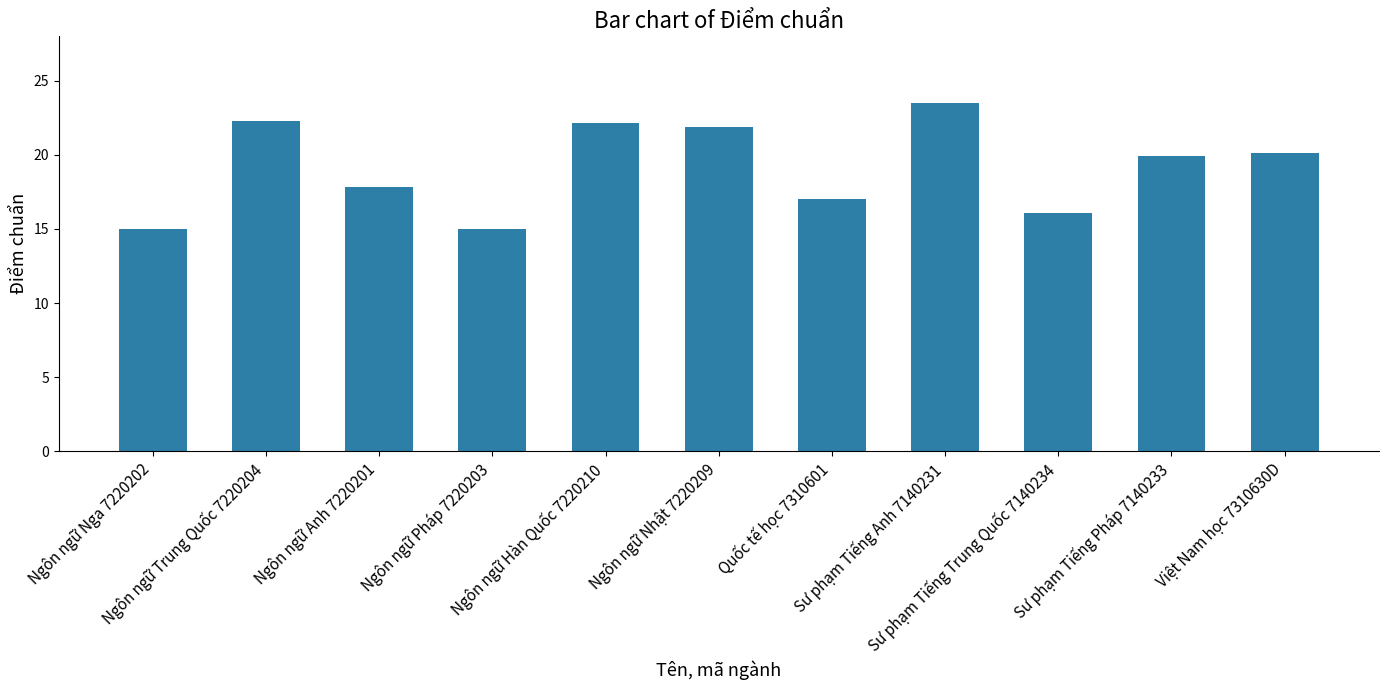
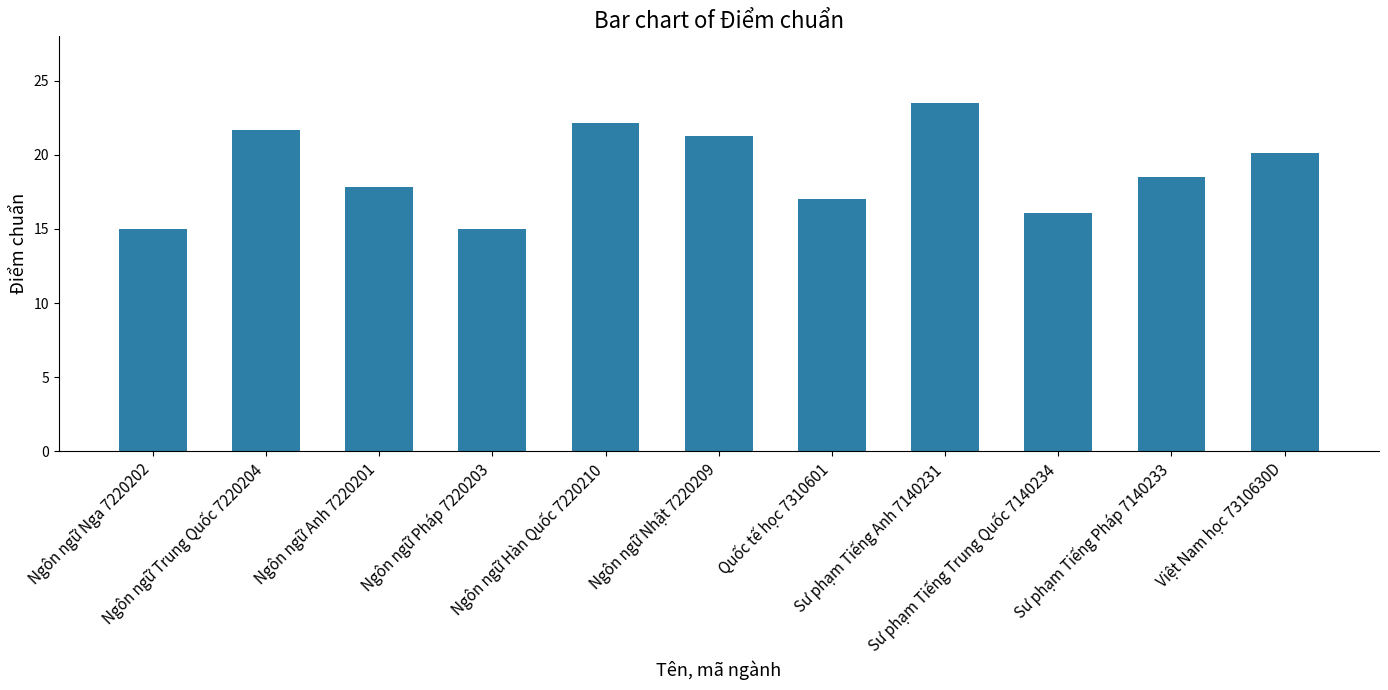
Ngôn ngữ Trung Quốc 7220204: 22.3 -> 21.7
Ngôn ngữ Nhật 7220209: 21.9 -> 21.3
Sư phạm Tiếng Pháp 7140233: 19.9 -> 18.5
